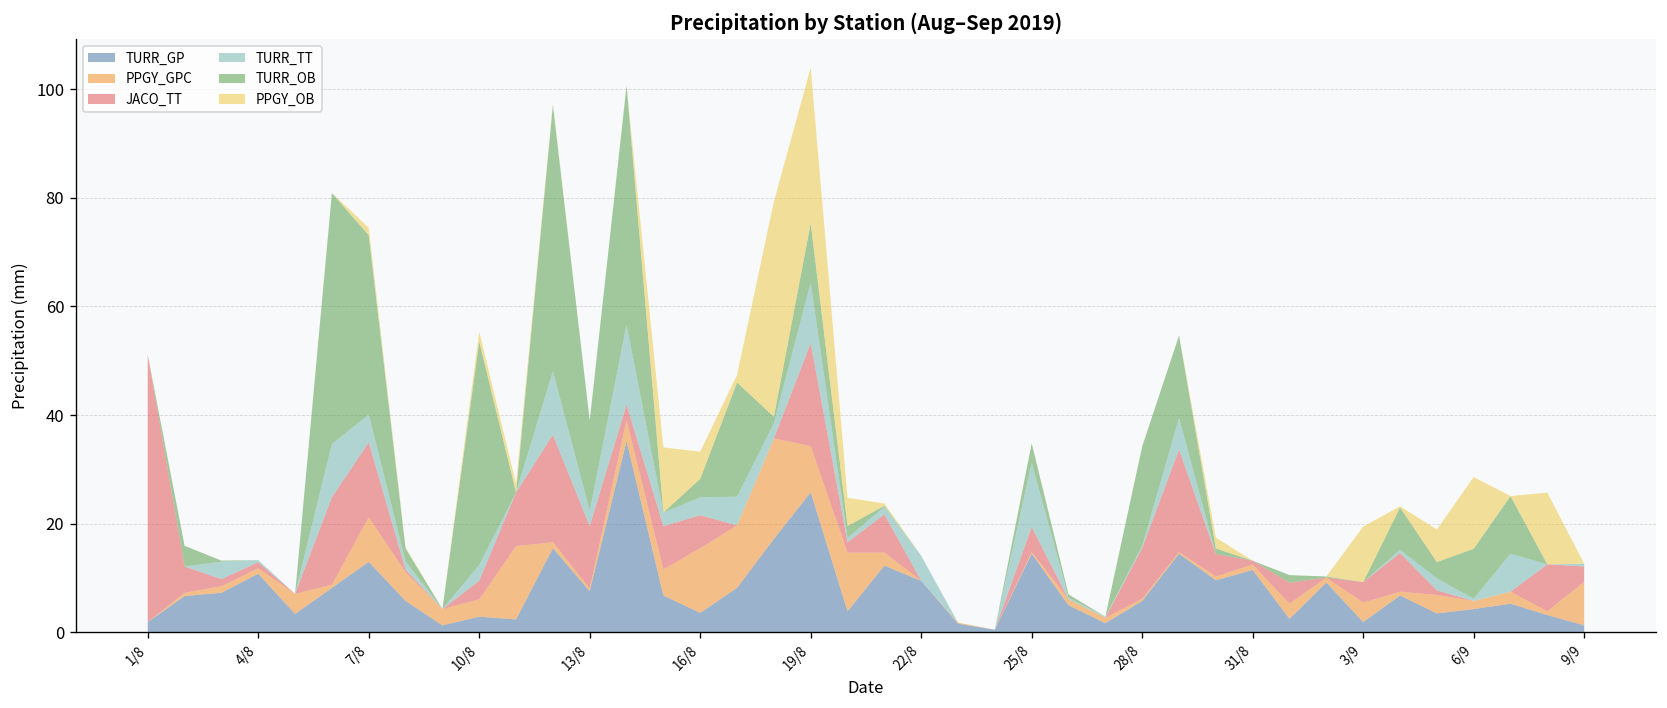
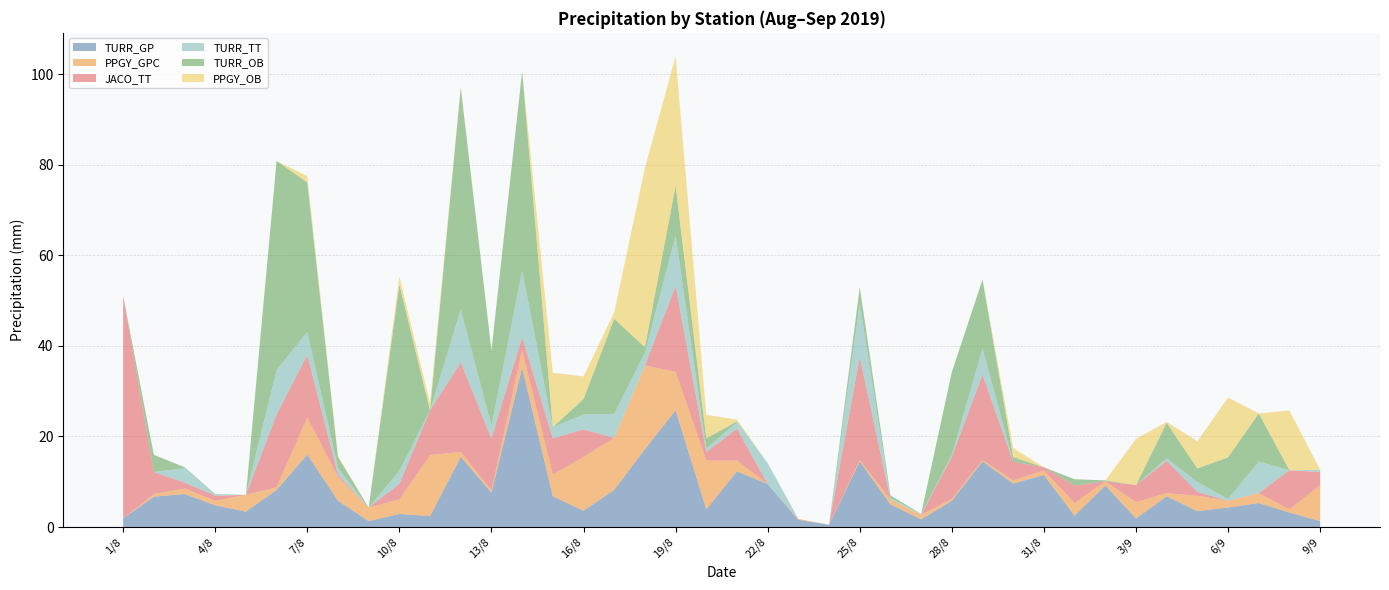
TURR_GP, 4/8: 11 -> 5
TURR_GP, 7/8: 13 -> 16
JACO_TT, 25/8: 5 -> 23
